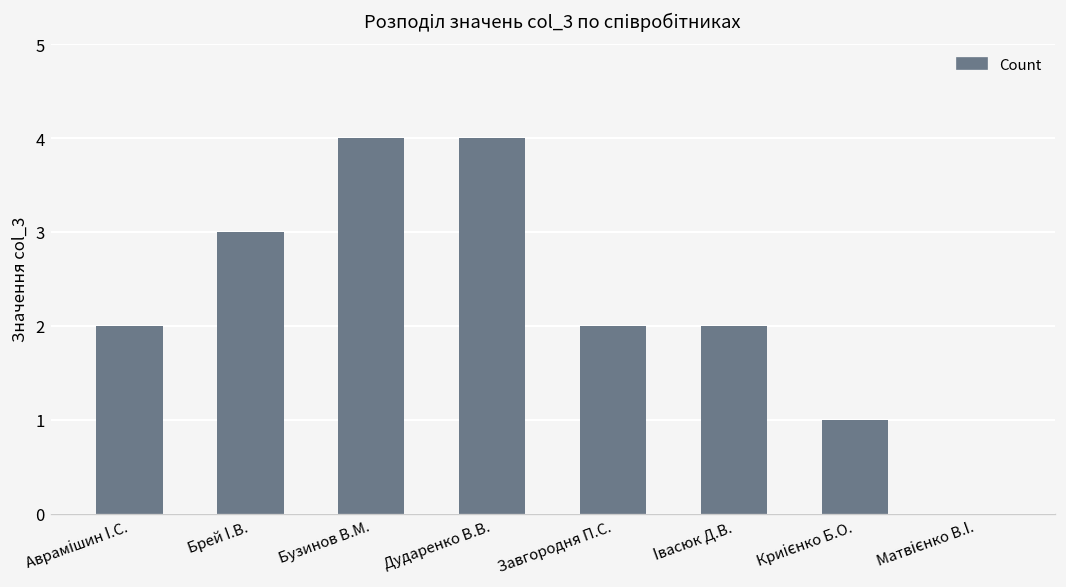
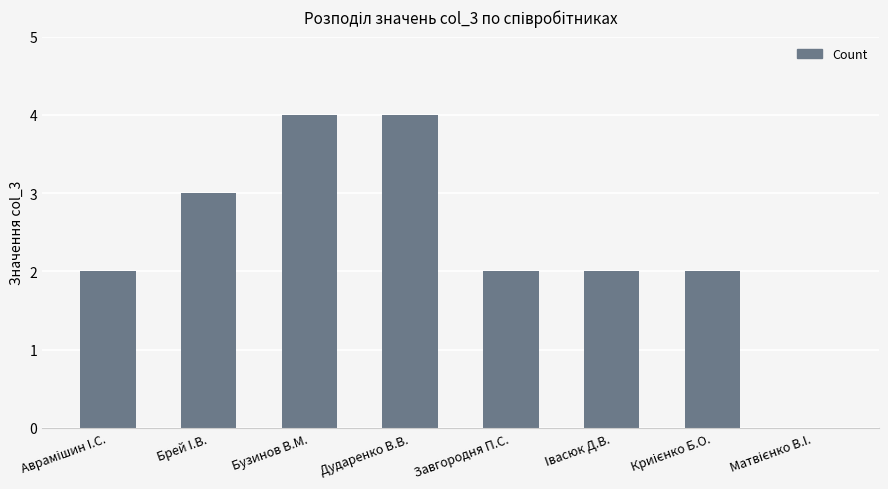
Криієнко Б.О.: 1 -> 2
